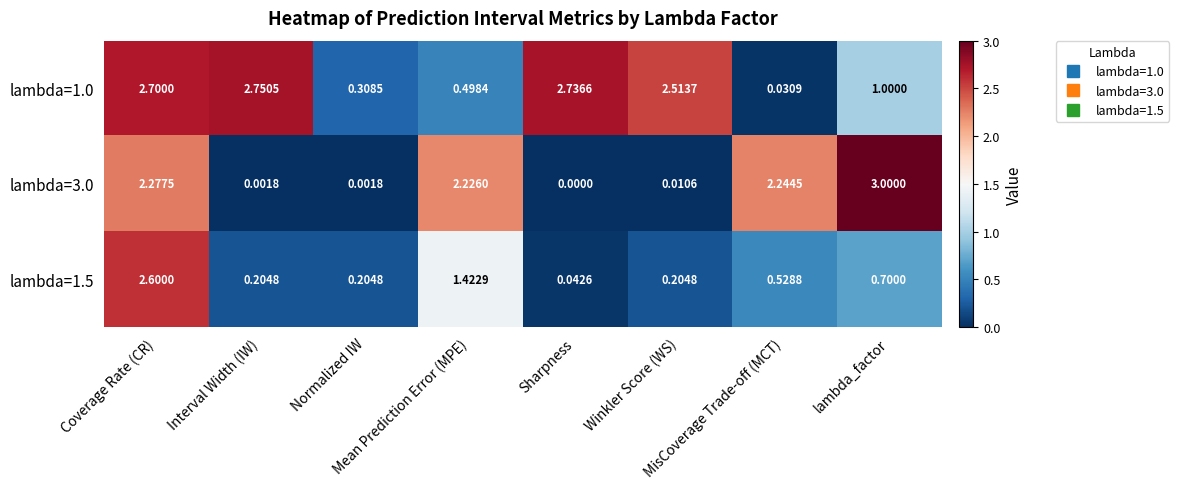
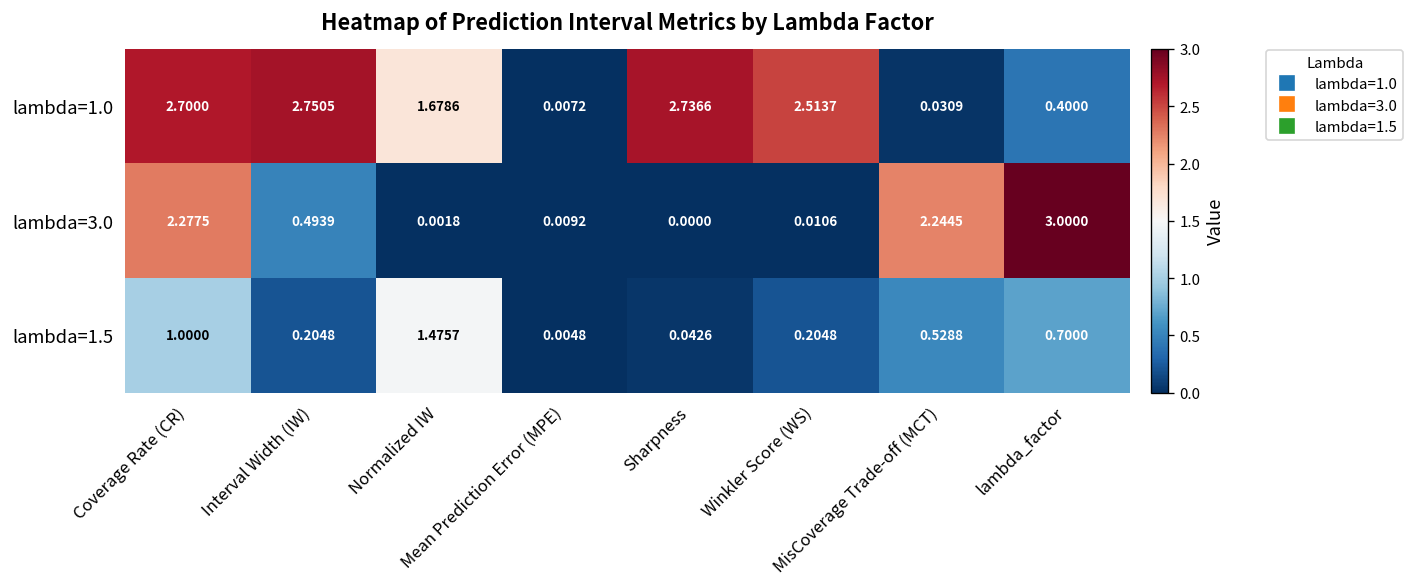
lambda=1.0, Normalized IW: 0.3085 -> 1.6786
lambda=1.0, Mean Prediction Error (MPE): 0.4984 -> 0.0072
lambda=1.0, lambda_factor: 1.0000 -> 0.4000
lambda=3.0, Interval Width (IW): 0.0018 -> 0.4939
lambda=3.0, Mean Prediction Error (MPE): 2.2260 -> 0.0092
lambda=1.5, Coverage Rate (CR): 2.6000 -> 1.0000
lambda=1.5, Normalized IW: 0.2048 -> 1.4757
lambda=1.5, Mean Prediction Error (MPE): 1.4229 -> 0.0048
